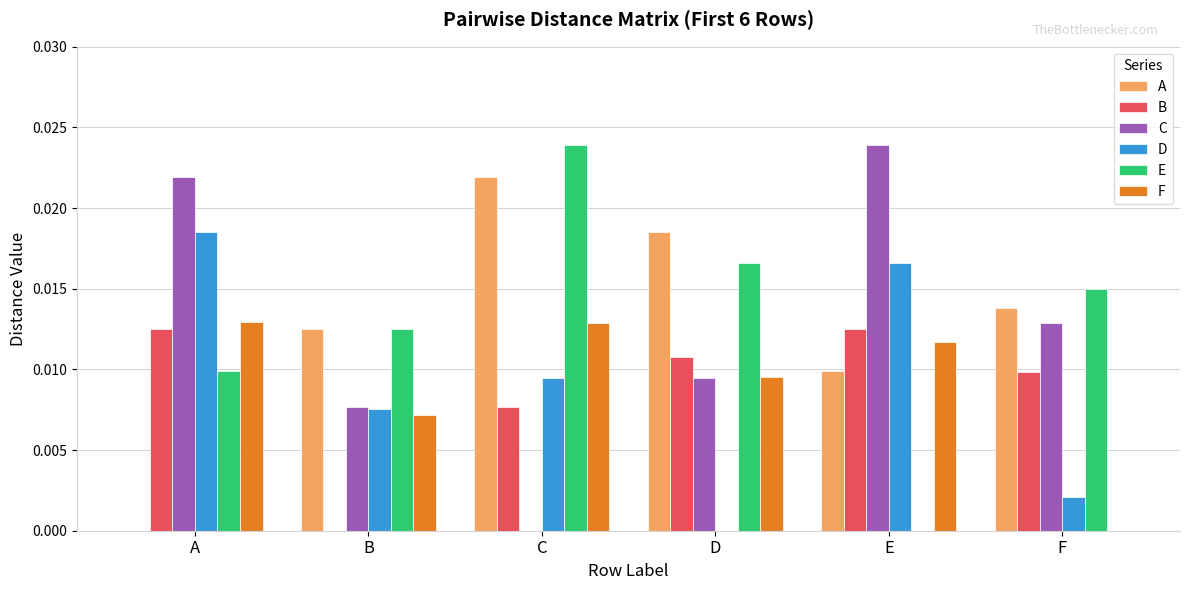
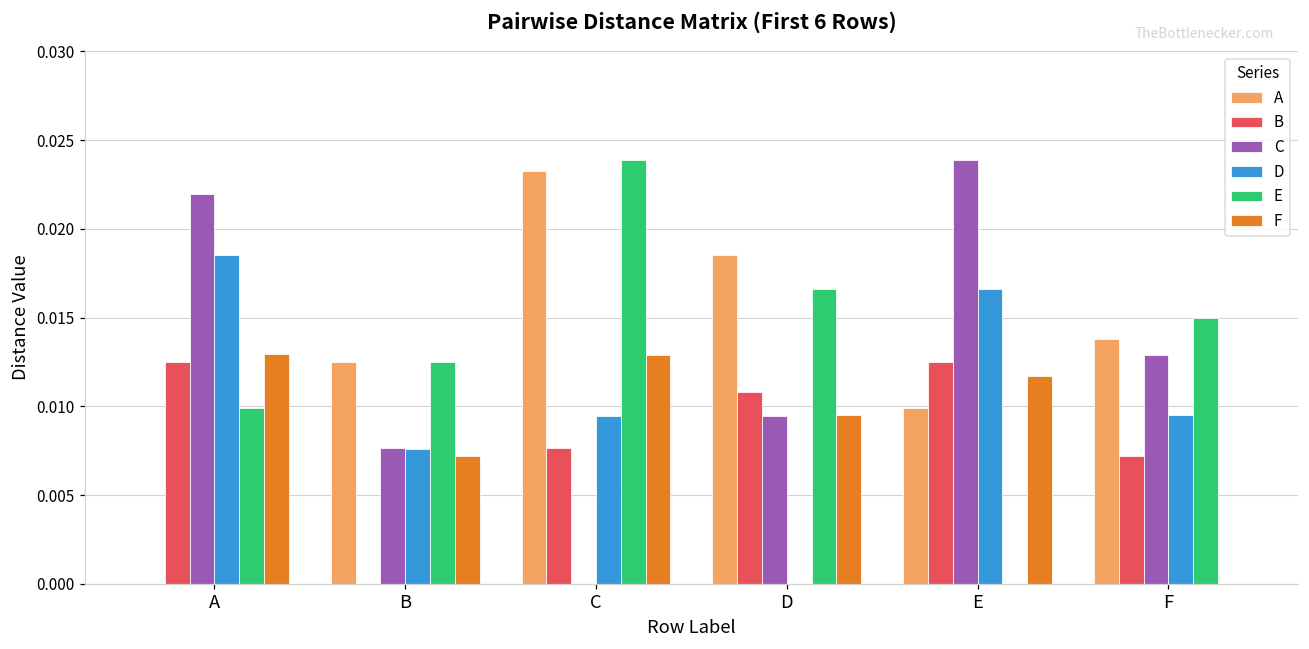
A, C: 0.0219 -> 0.0233
B, F: 0.0099 -> 0.0072
D, F: 0.0021 -> 0.0095
